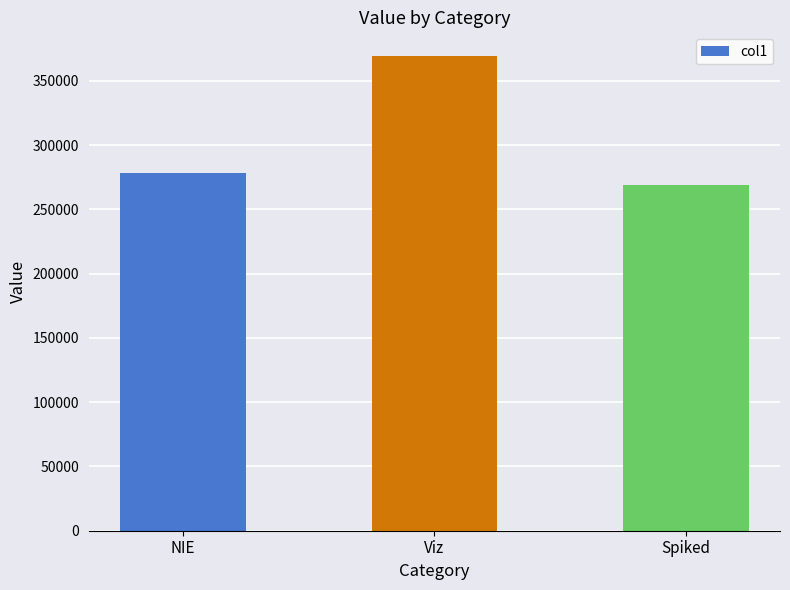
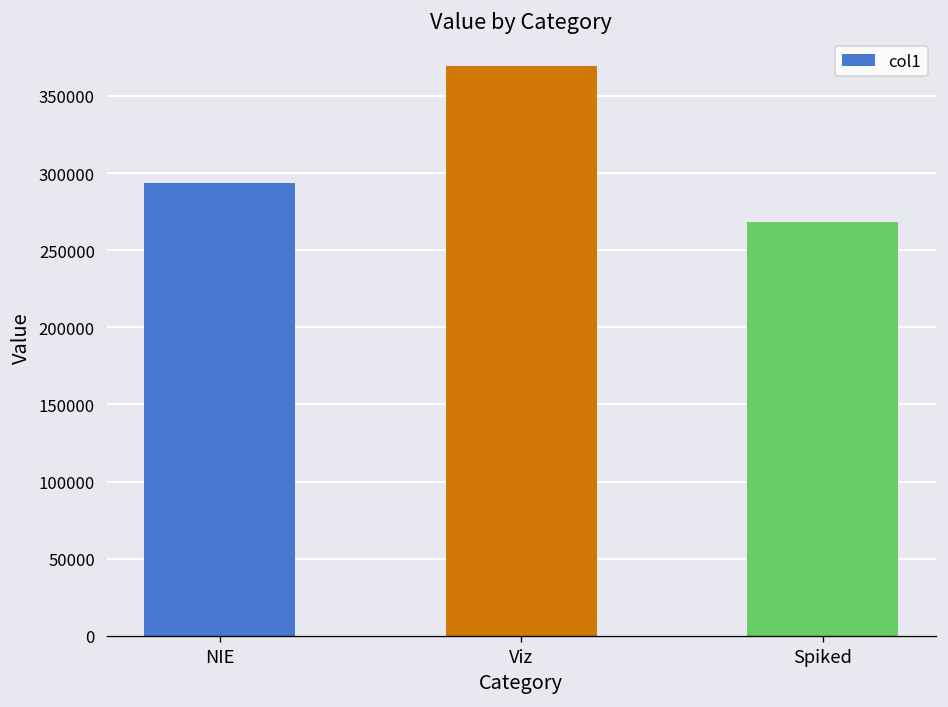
NIE: 278000 -> 294000
